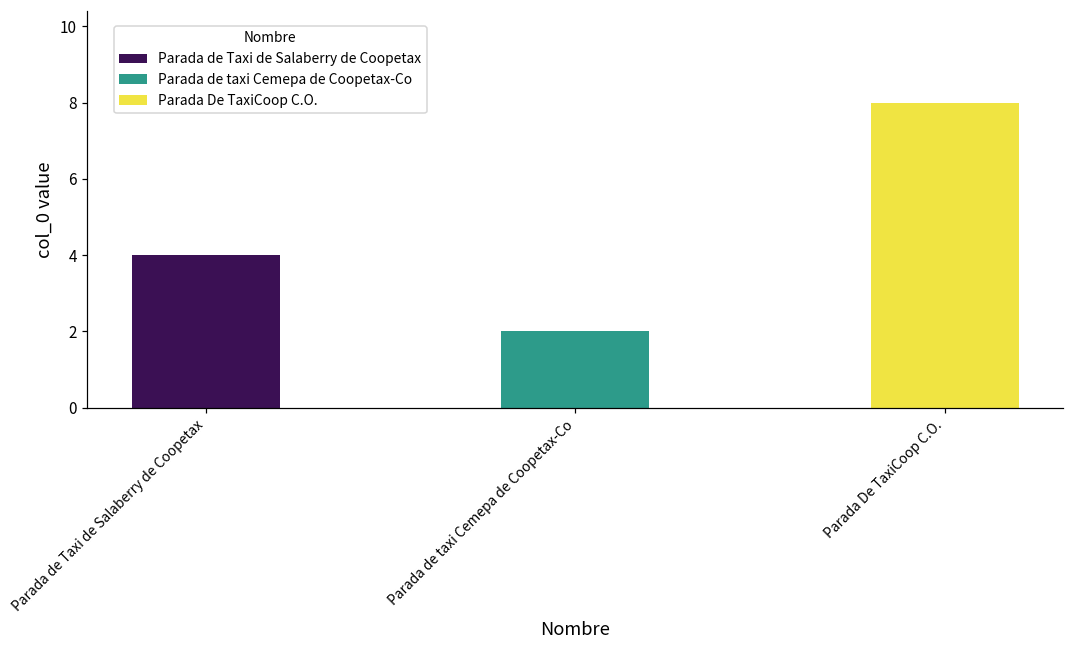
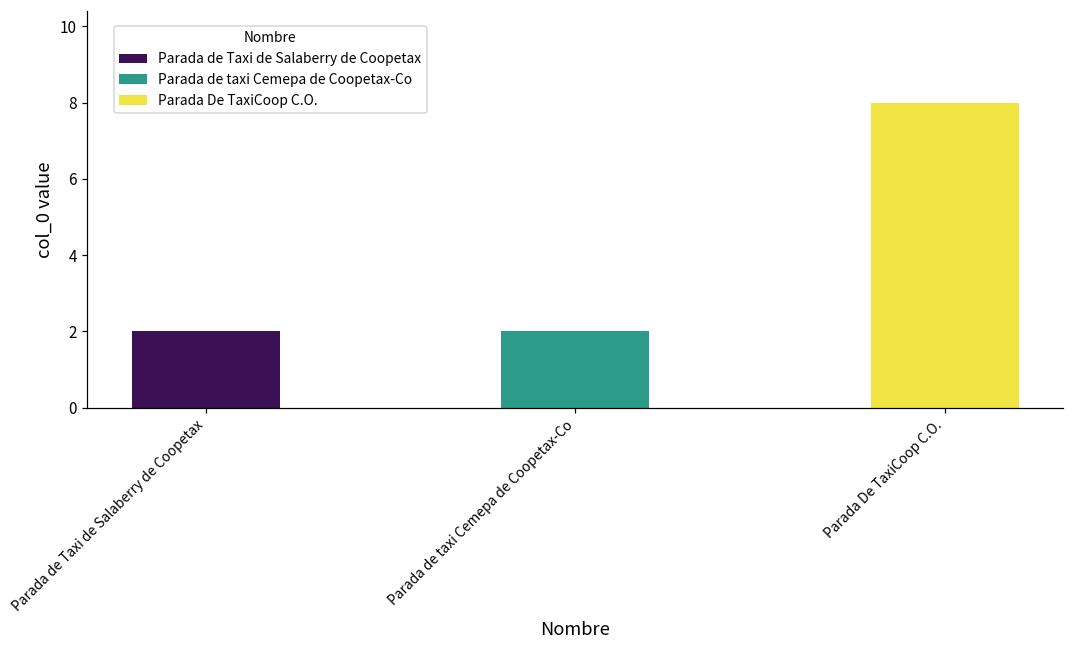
Parada de Taxi de Salaberry de Coopetax: 4 -> 2
